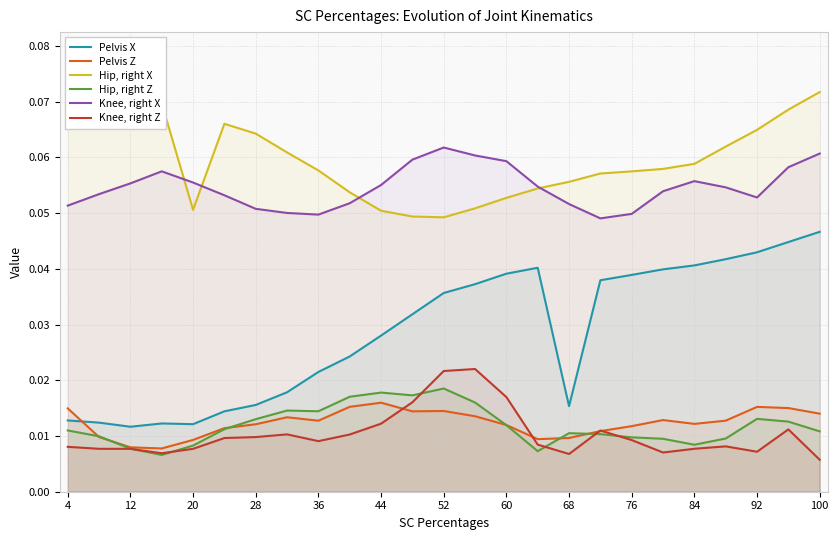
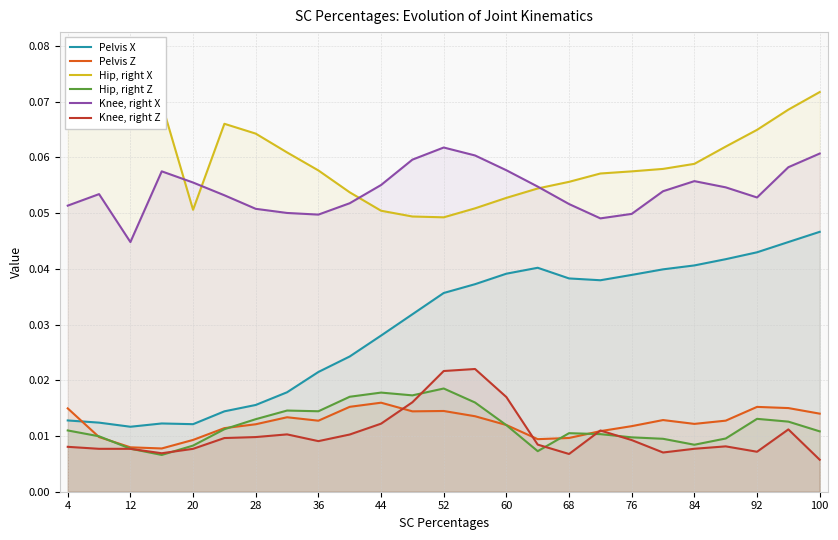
Knee, right X, 12: 0.055 -> 0.045
Knee, right X, 60: 0.059 -> 0.058
Pelvis X, 68: 0.015 -> 0.038
